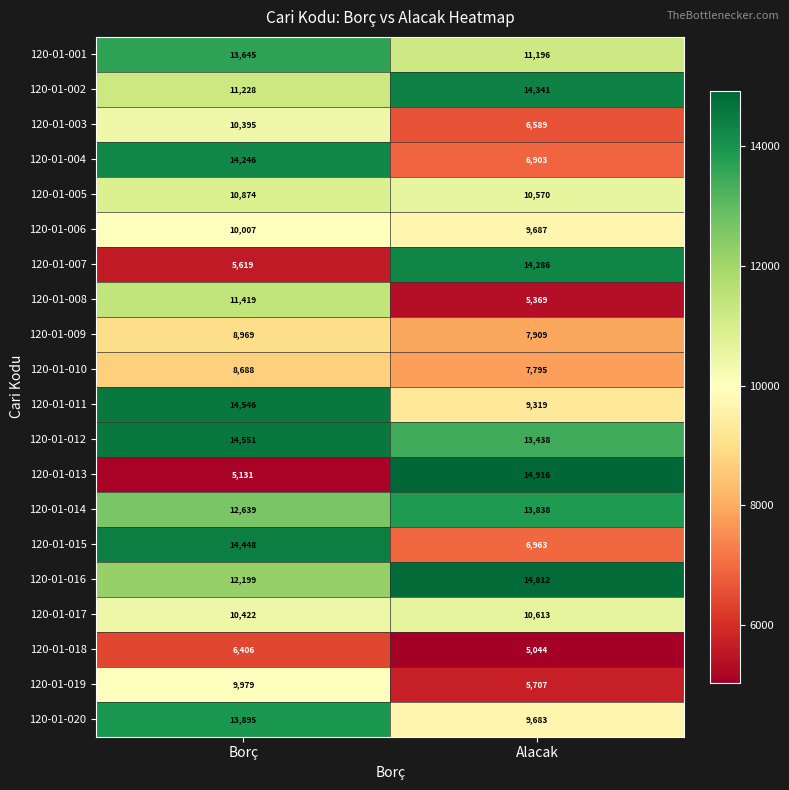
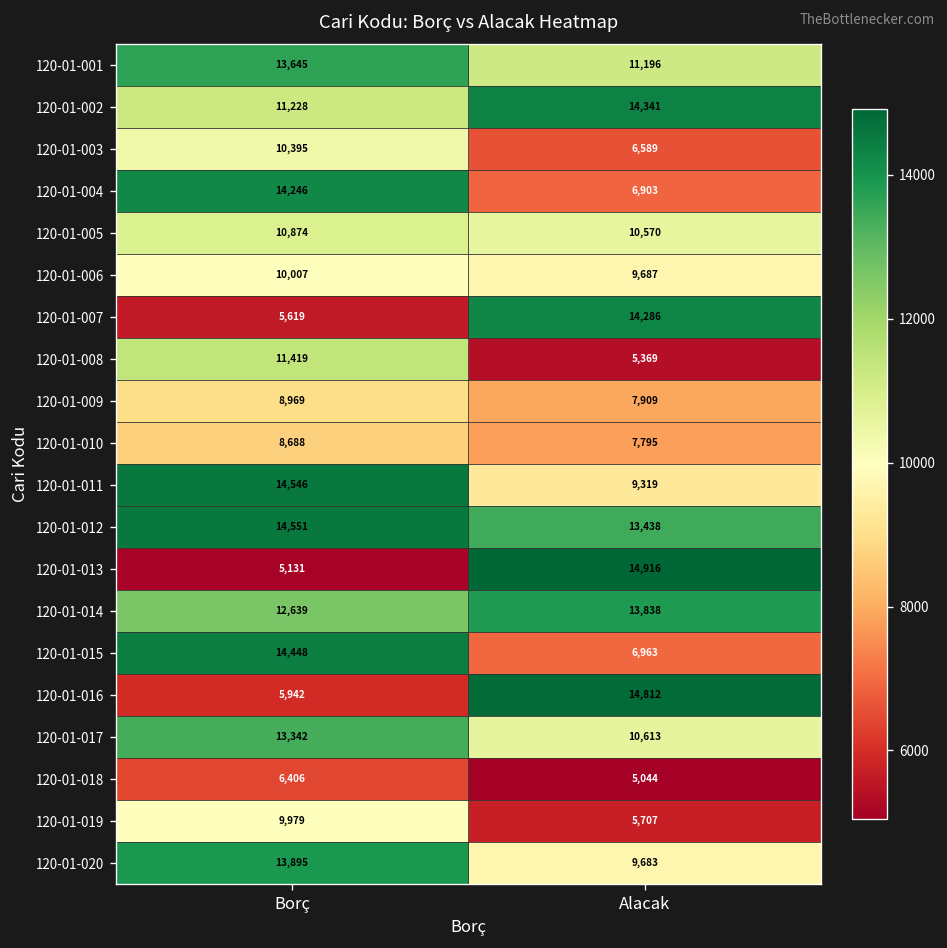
120-01-016, Borç: 12,199 -> 5,942
120-01-017, Borç: 10,422 -> 13,342
